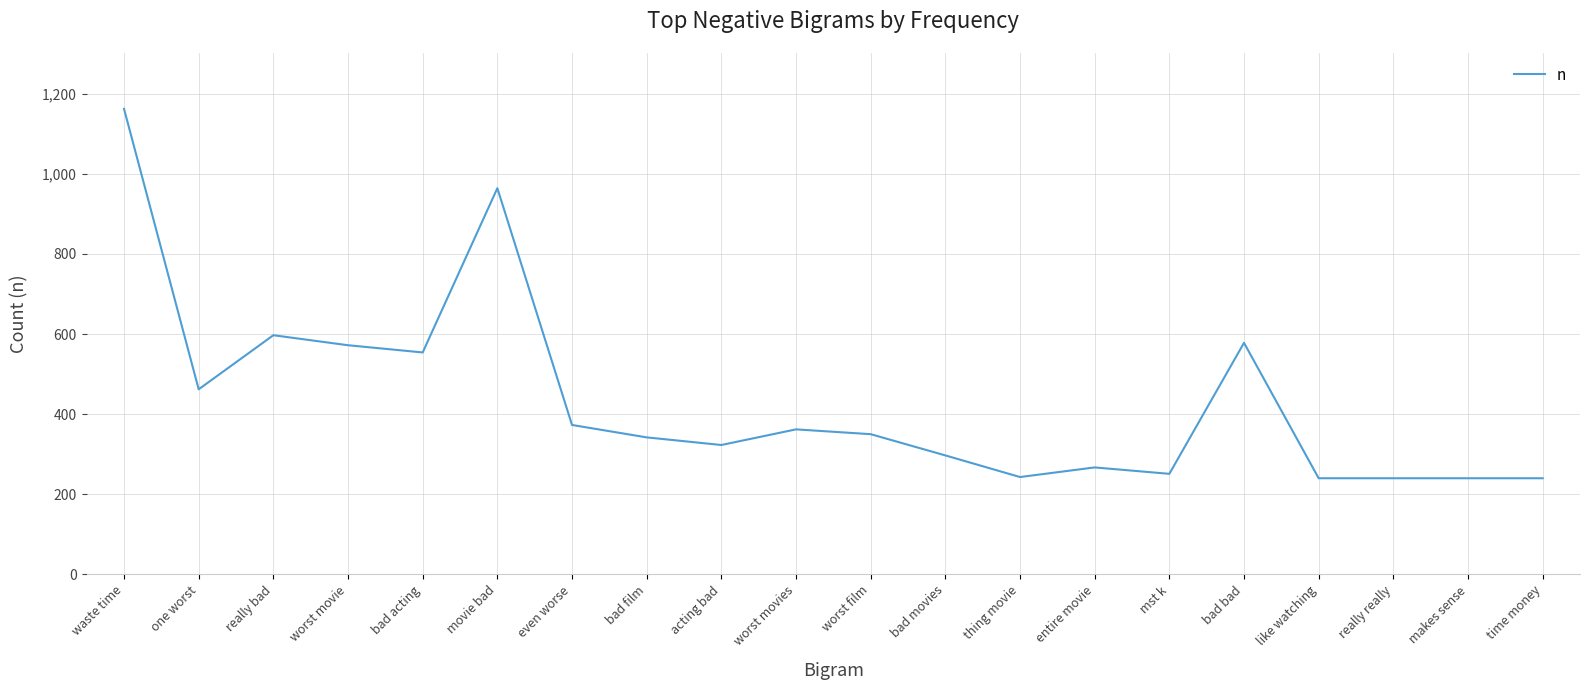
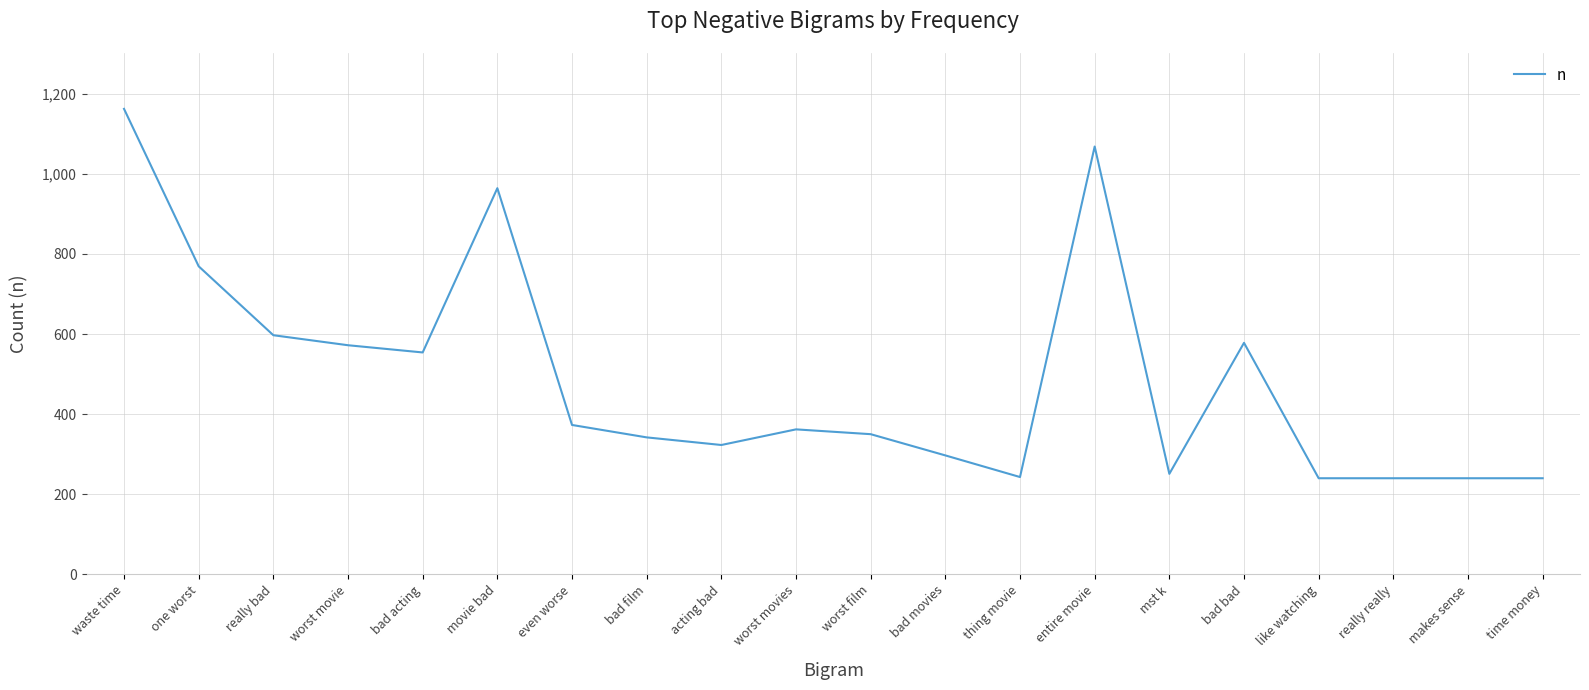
one worst: 460 -> 770
entire movie: 270 -> 1,070
